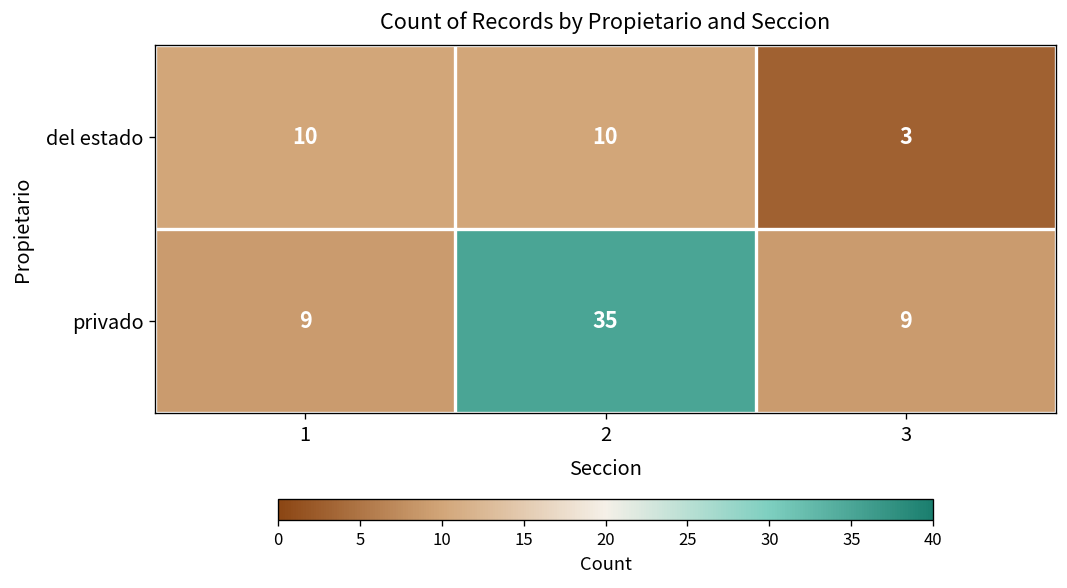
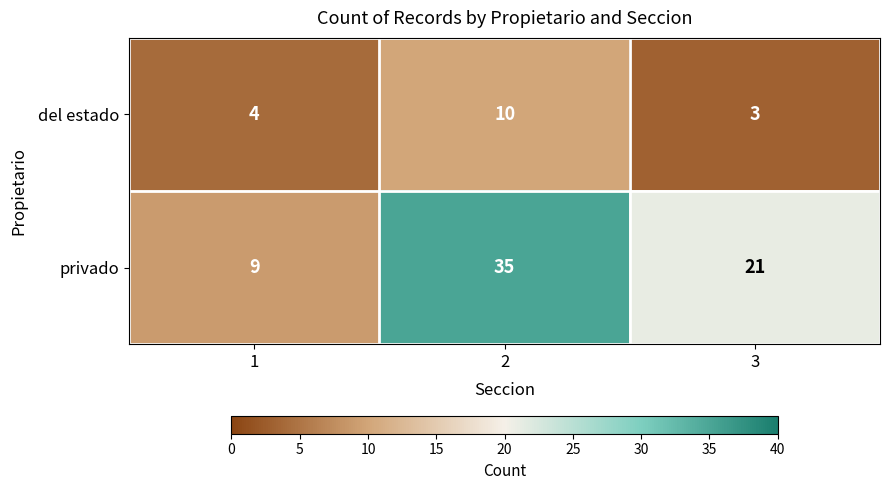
del estado, 1: 10 -> 4
privado, 3: 9 -> 21
